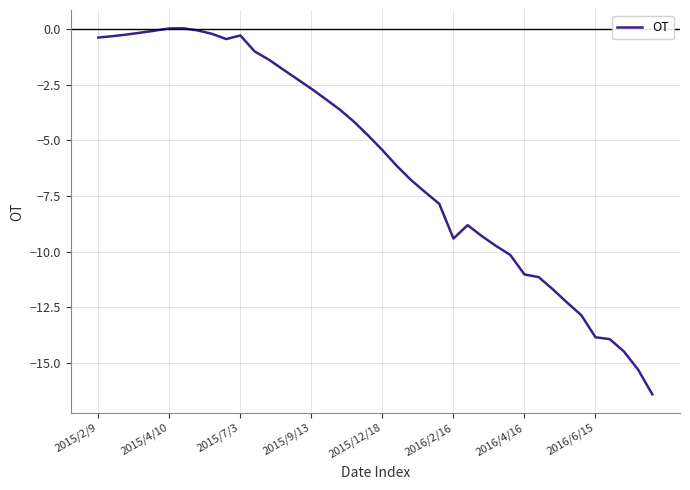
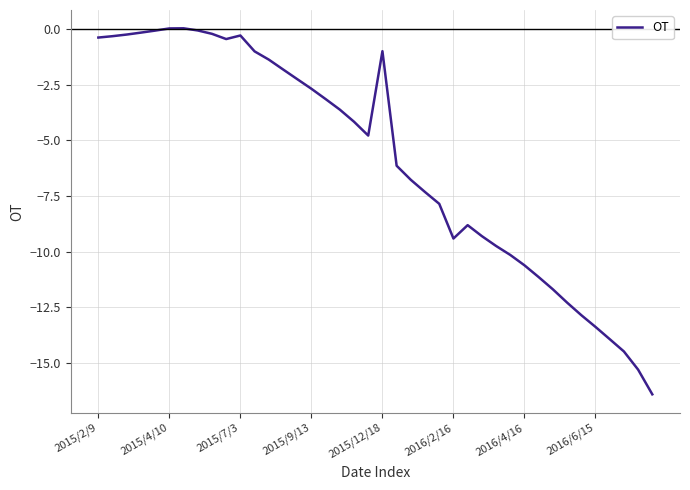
2015/12/18: -5.4 -> -1.0
2016/4/16: -11.0 -> -10.6
2016/6/15: -13.8 -> -13.4
